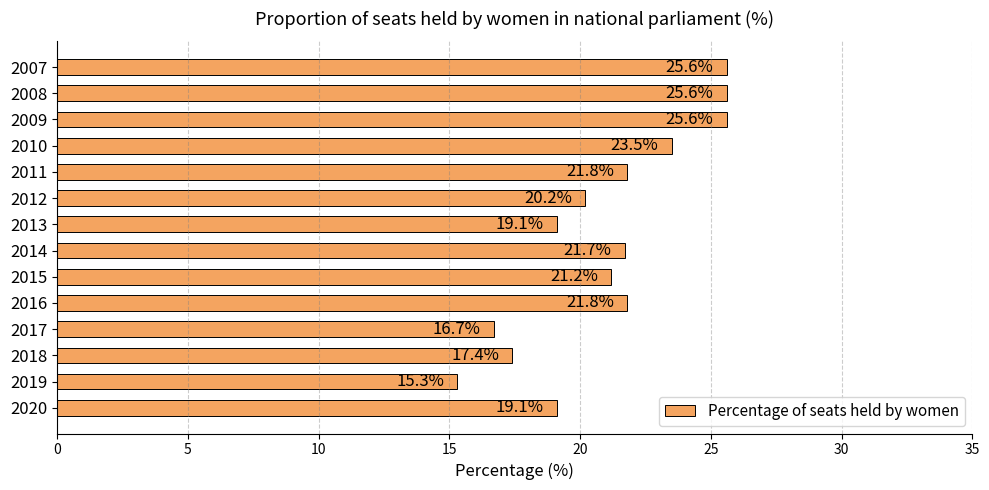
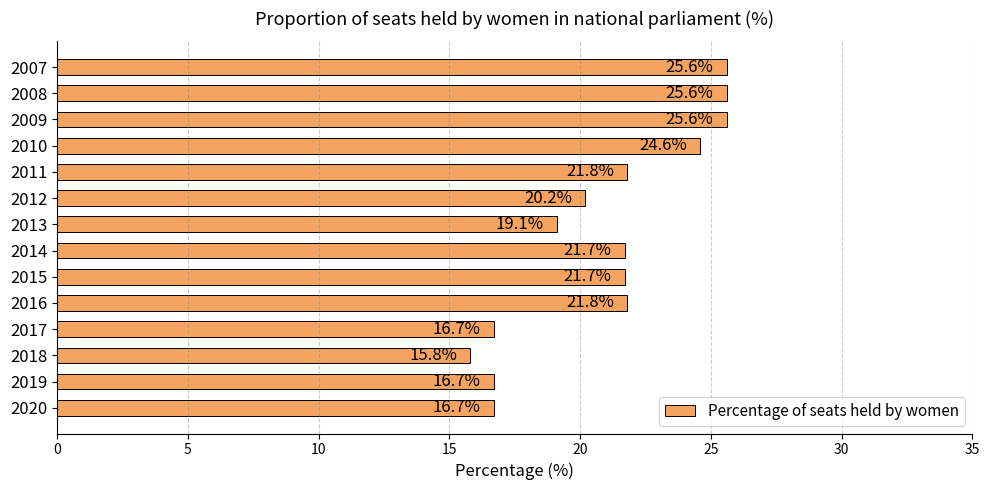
2010: 23.5% -> 24.6%
2015: 21.2% -> 21.7%
2018: 17.4% -> 15.8%
2019: 15.3% -> 16.7%
2020: 19.1% -> 16.7%
